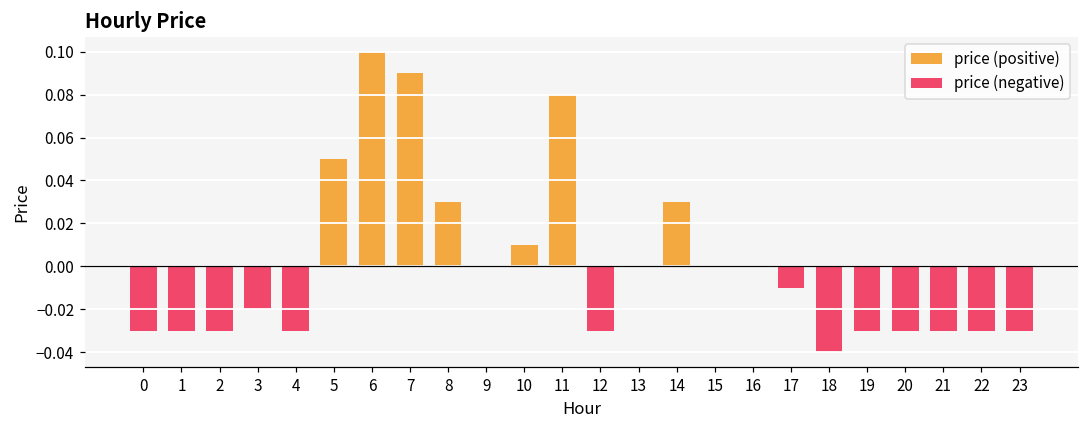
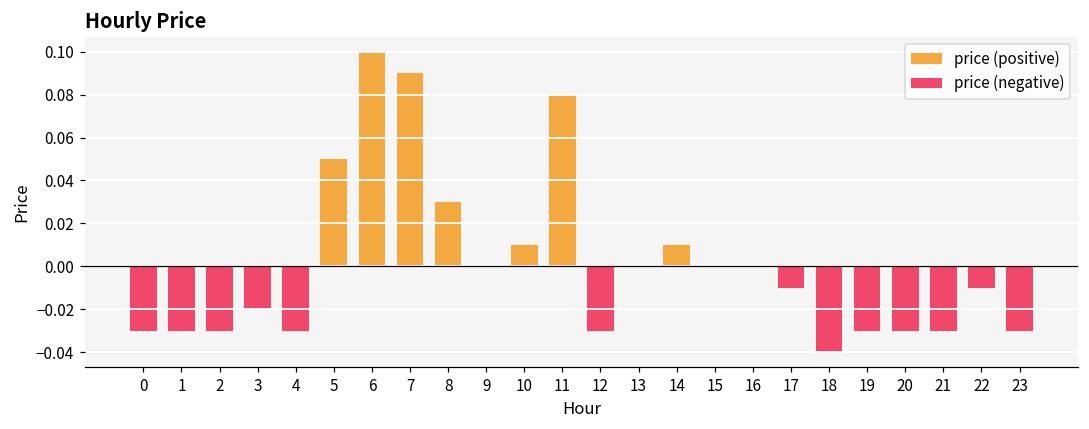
price (positive), 14: 0.03 -> 0.01
price (negative), 22: -0.03 -> -0.01
